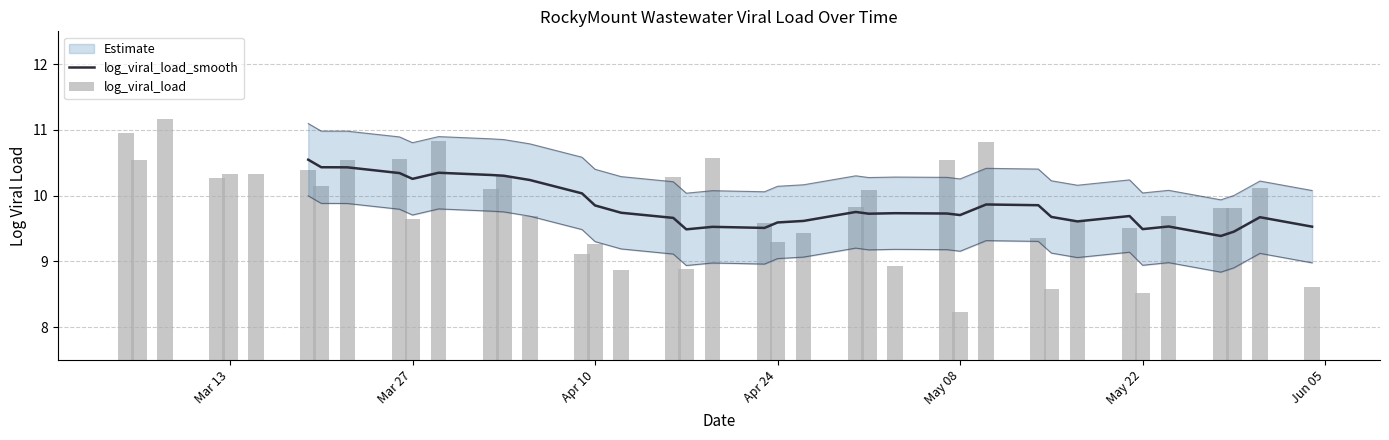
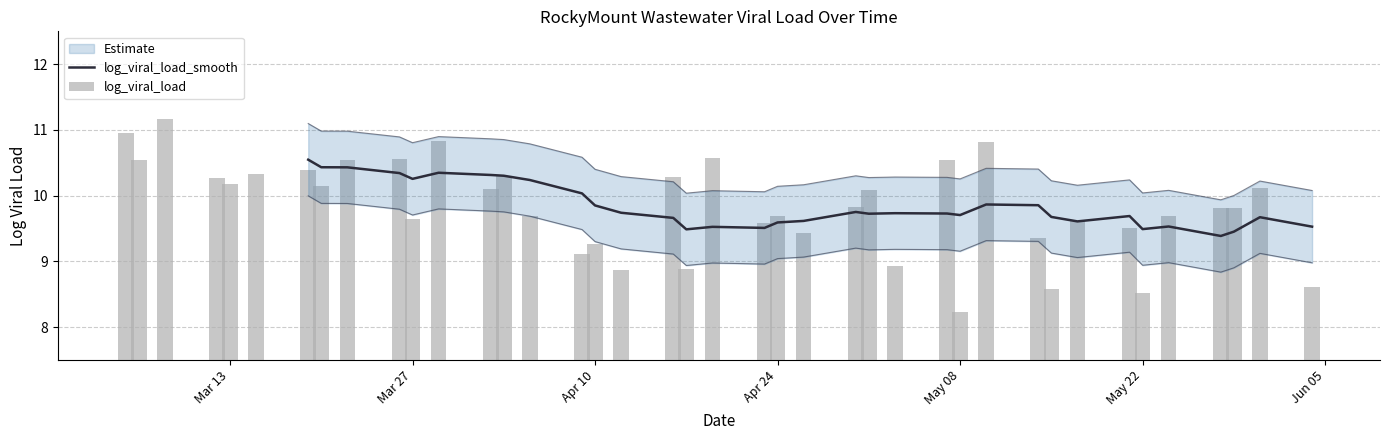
log_viral_load, Mar 13: 10.3 -> 10.2
log_viral_load, Apr 24: 9.3 -> 9.7
